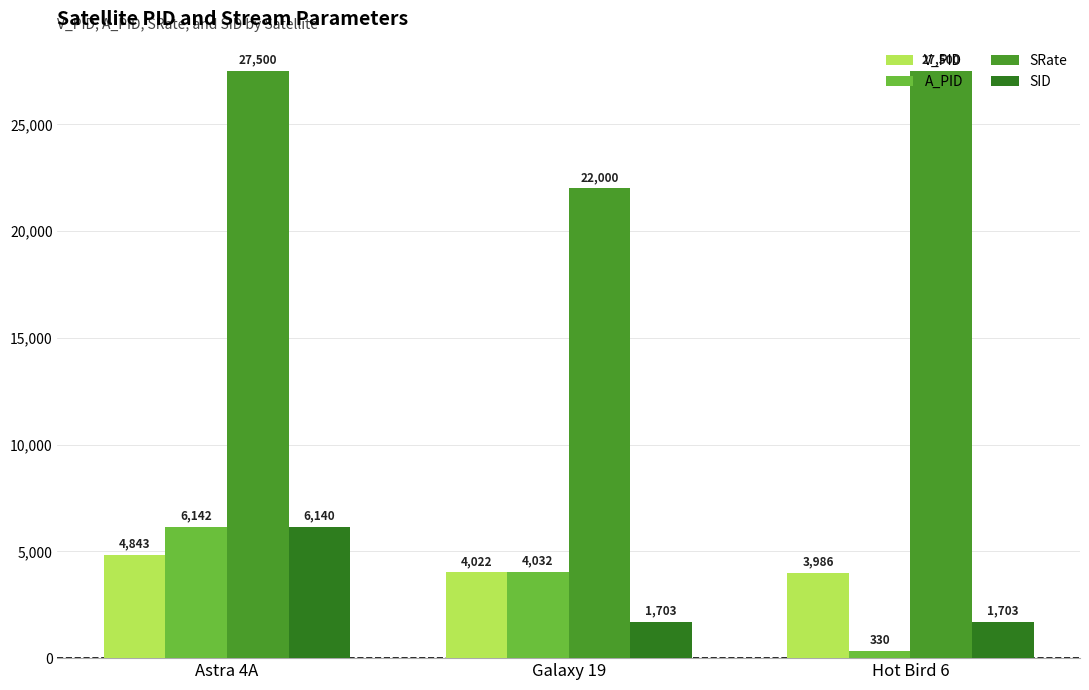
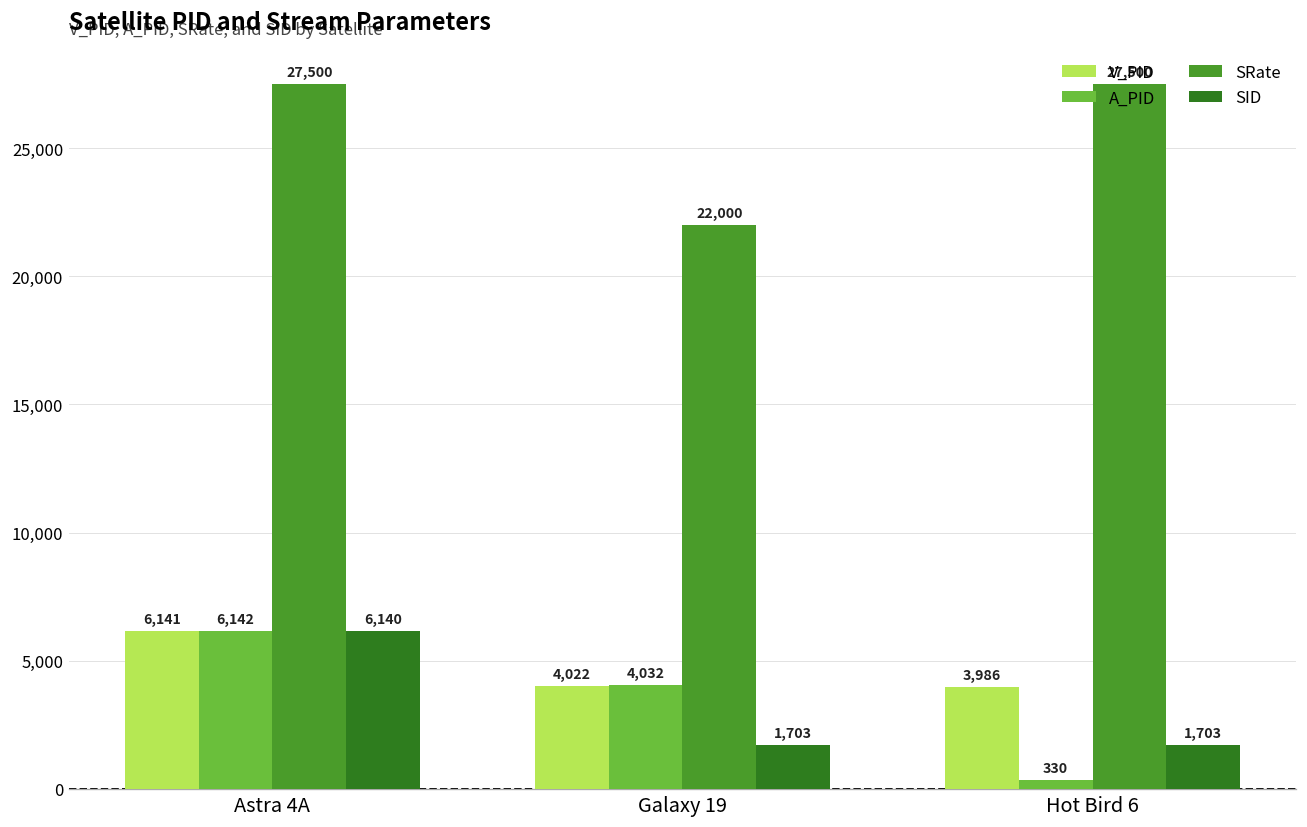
V_PID, Astra 4A: 4,843 -> 6,141
